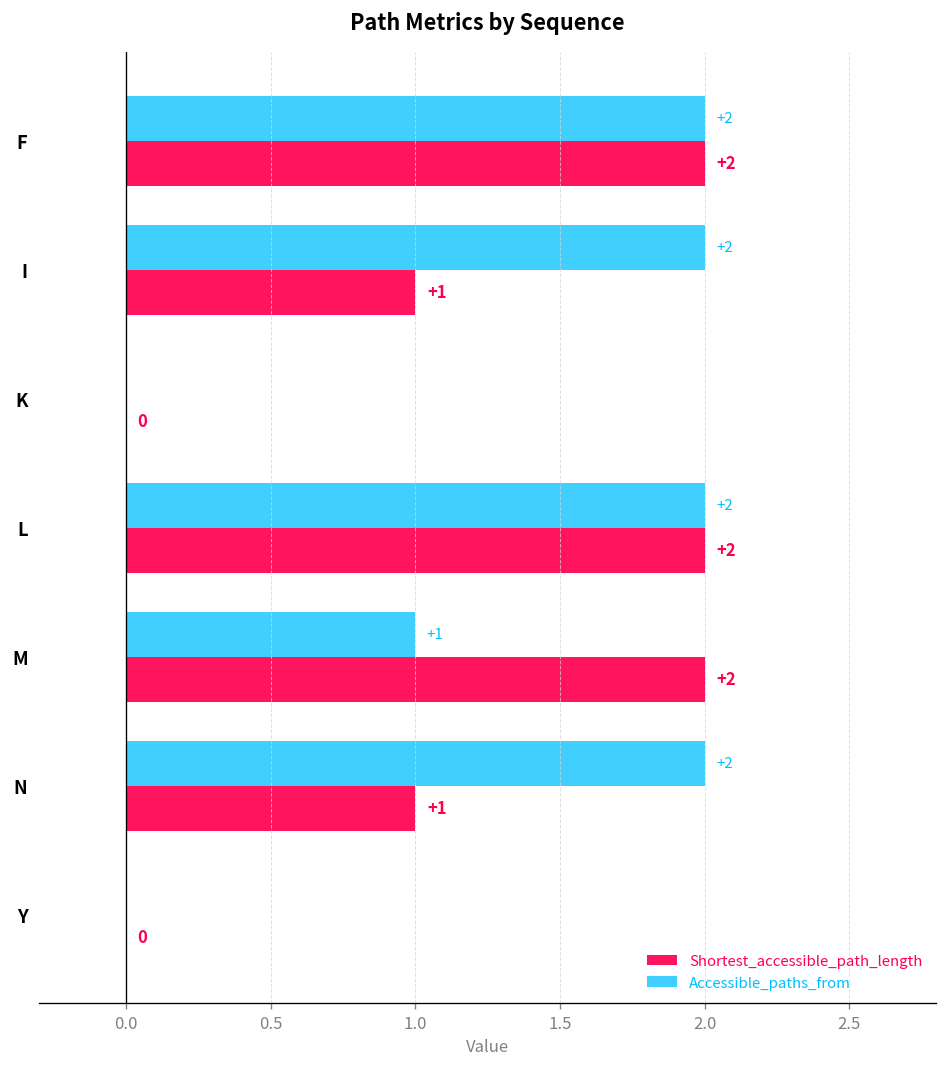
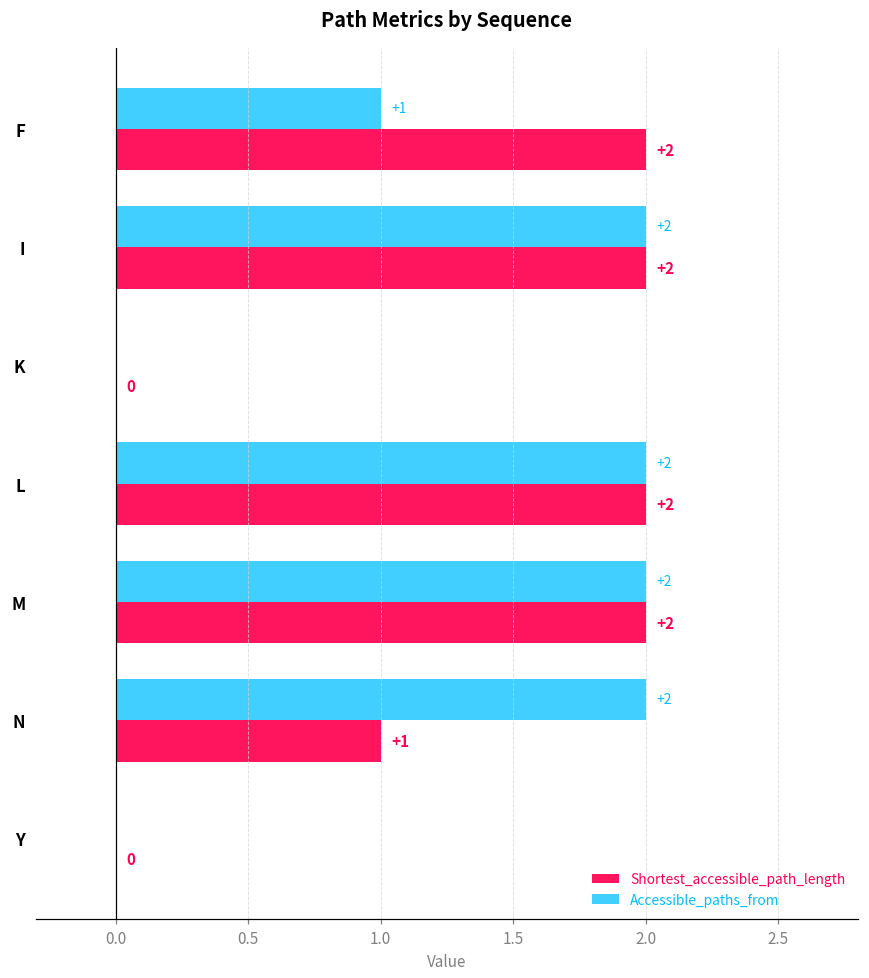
Accessible_paths_from, F: +2 -> +1
Shortest_accessible_path_length, I: +1 -> +2
Accessible_paths_from, M: +1 -> +2
